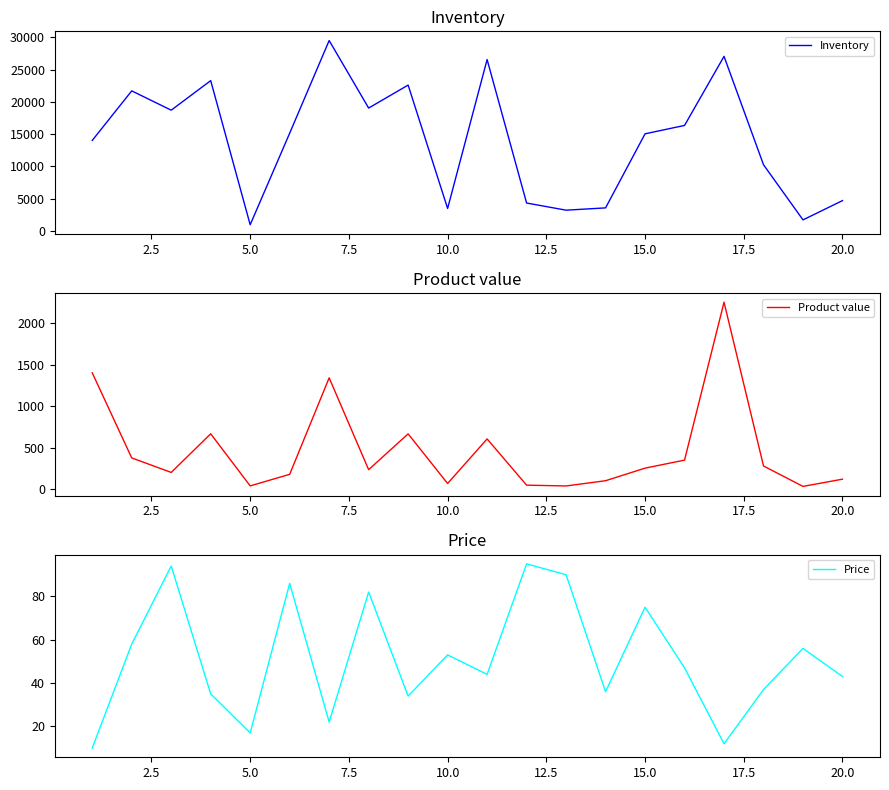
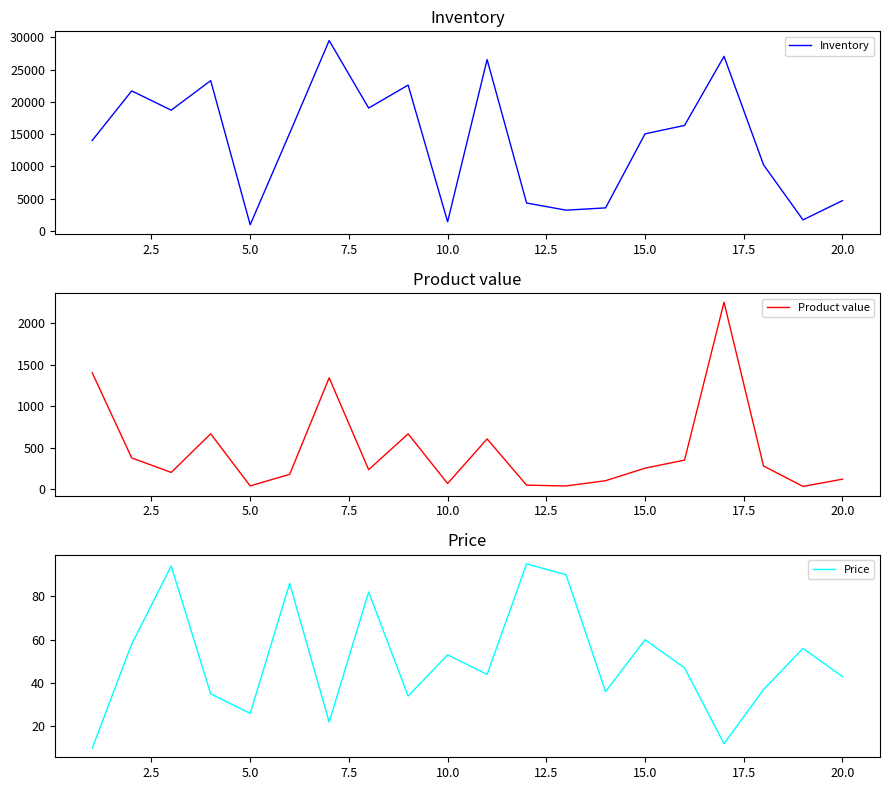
Inventory, 10.0: 3000 -> 1000
Price, 5.0: 17 -> 26
Price, 15.0: 75 -> 60
